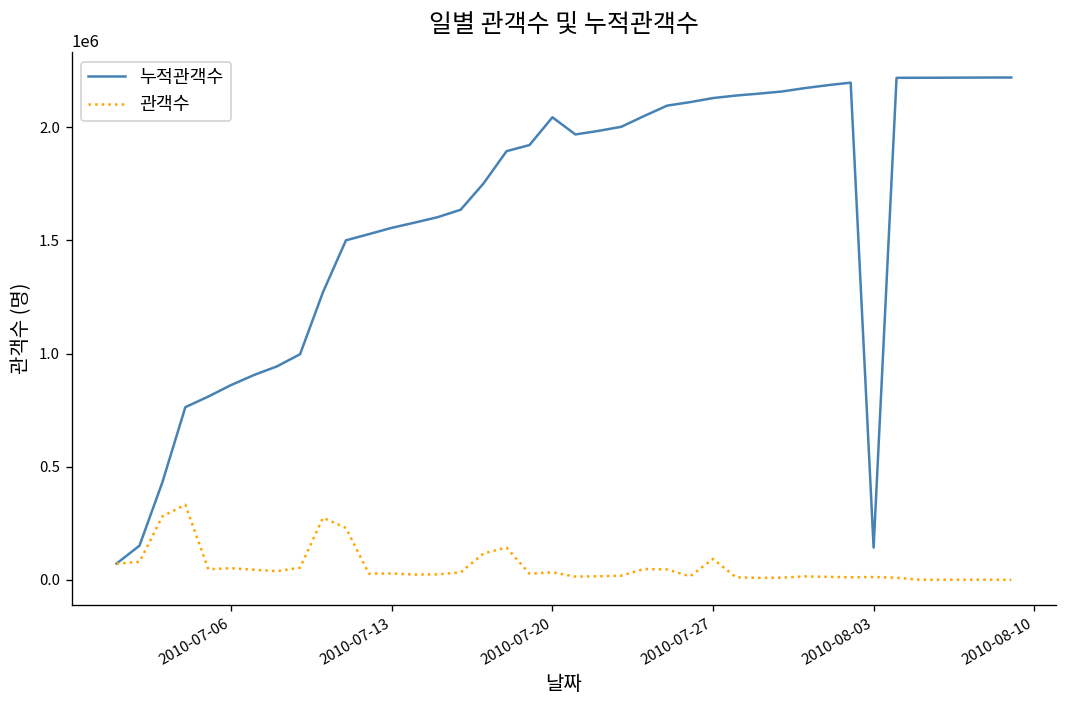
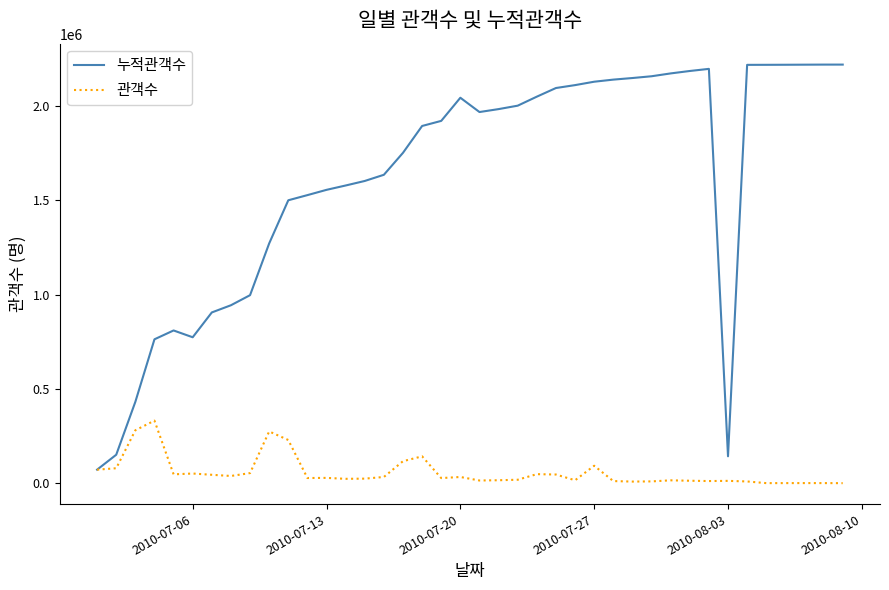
누적관객수, 2010-07-06: 860000 -> 770000
